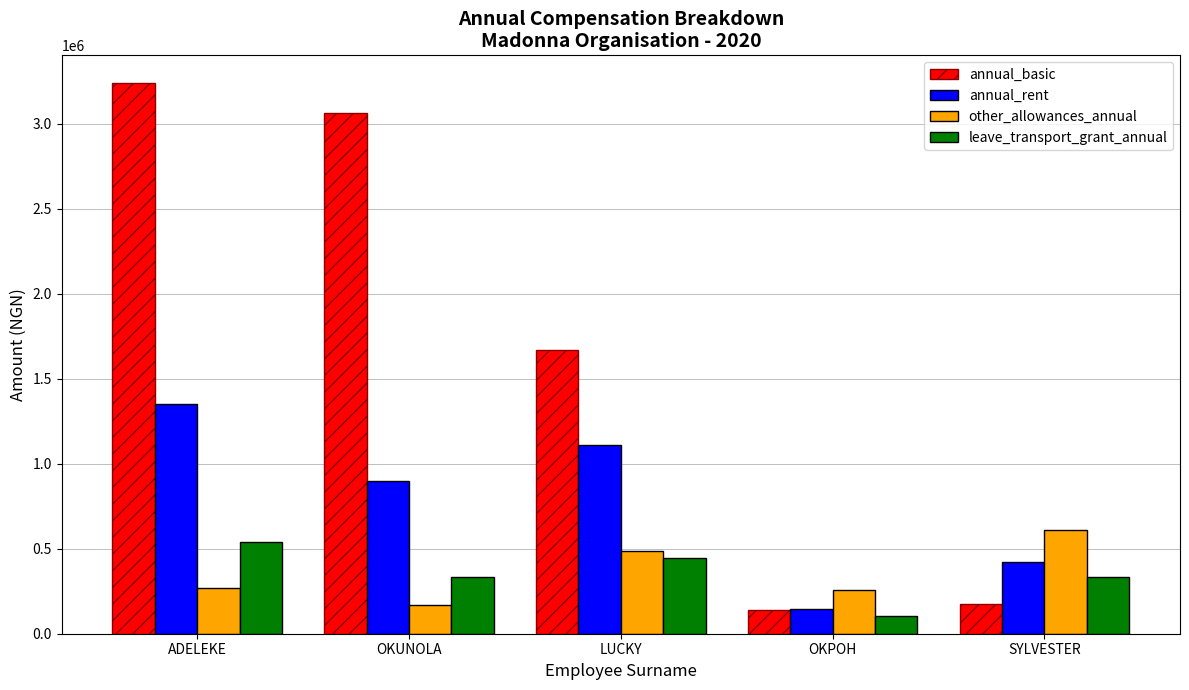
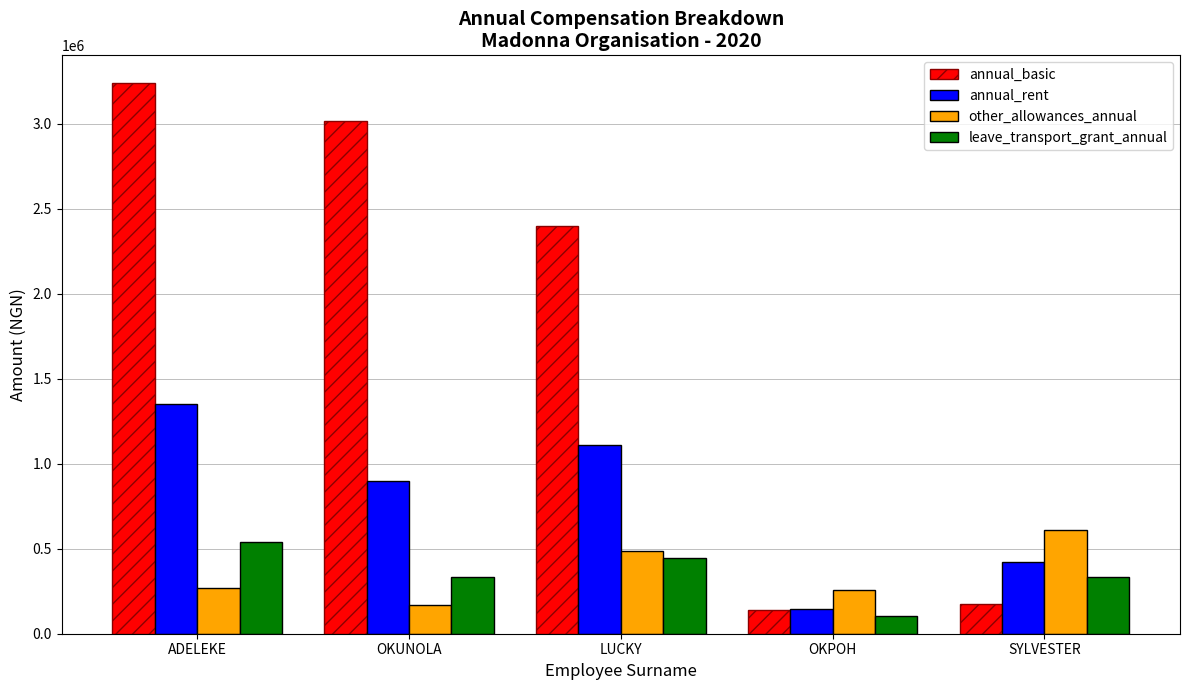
annual_basic, OKUNOLA: 3060000 -> 3020000
annual_basic, LUCKY: 1670000 -> 2400000
